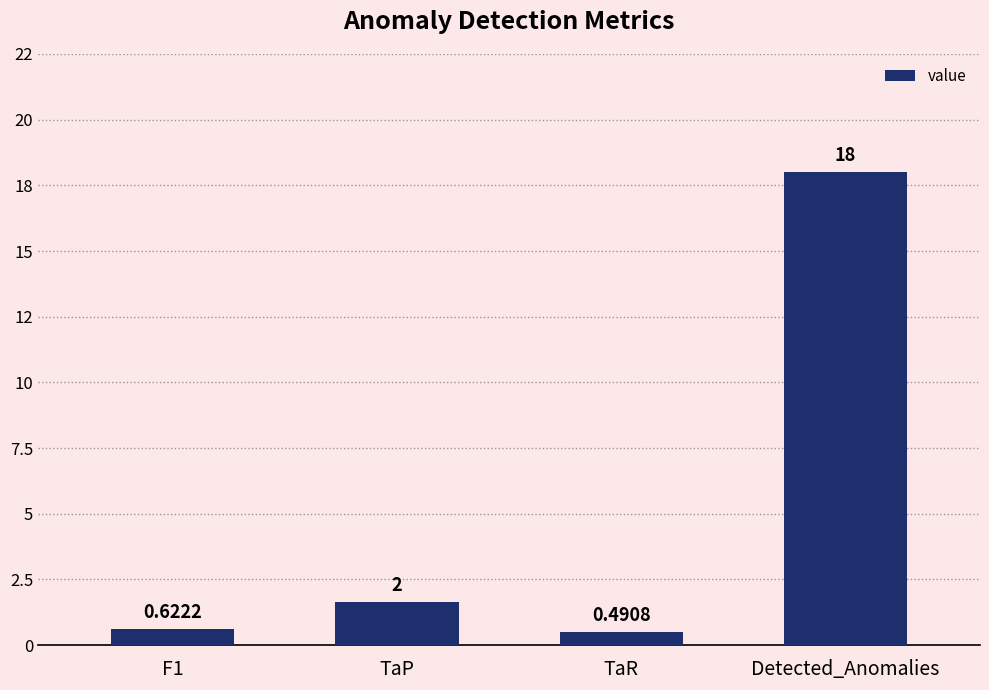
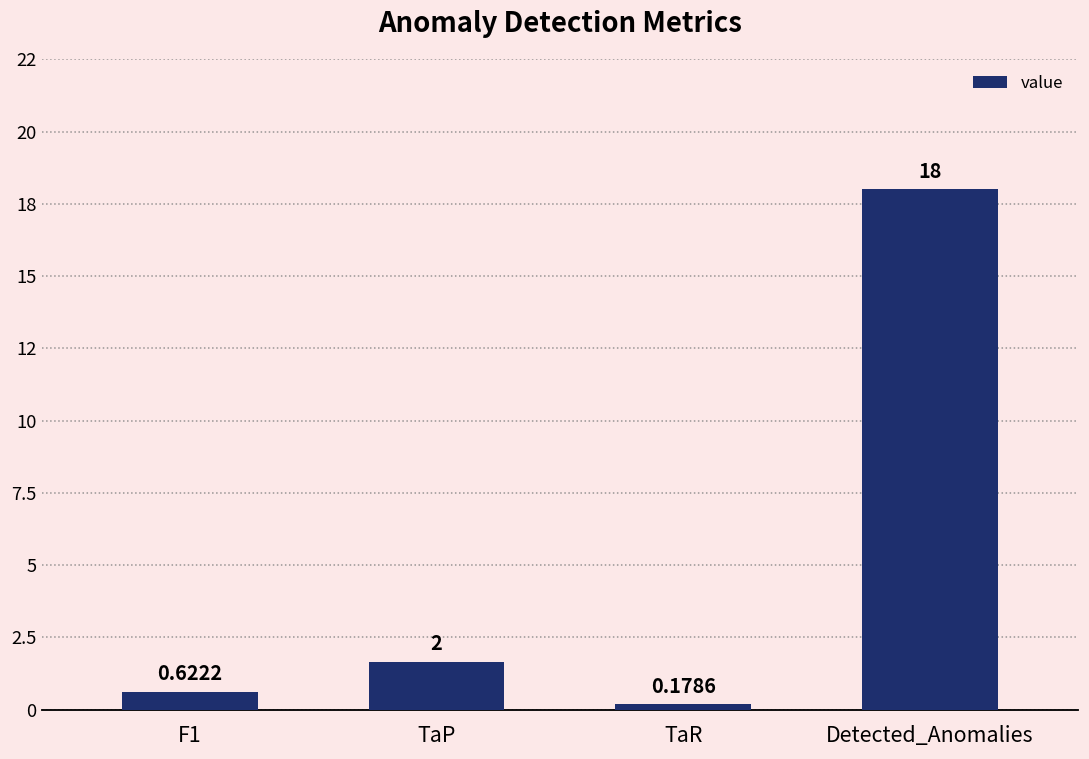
TaR: 0.4908 -> 0.1786
